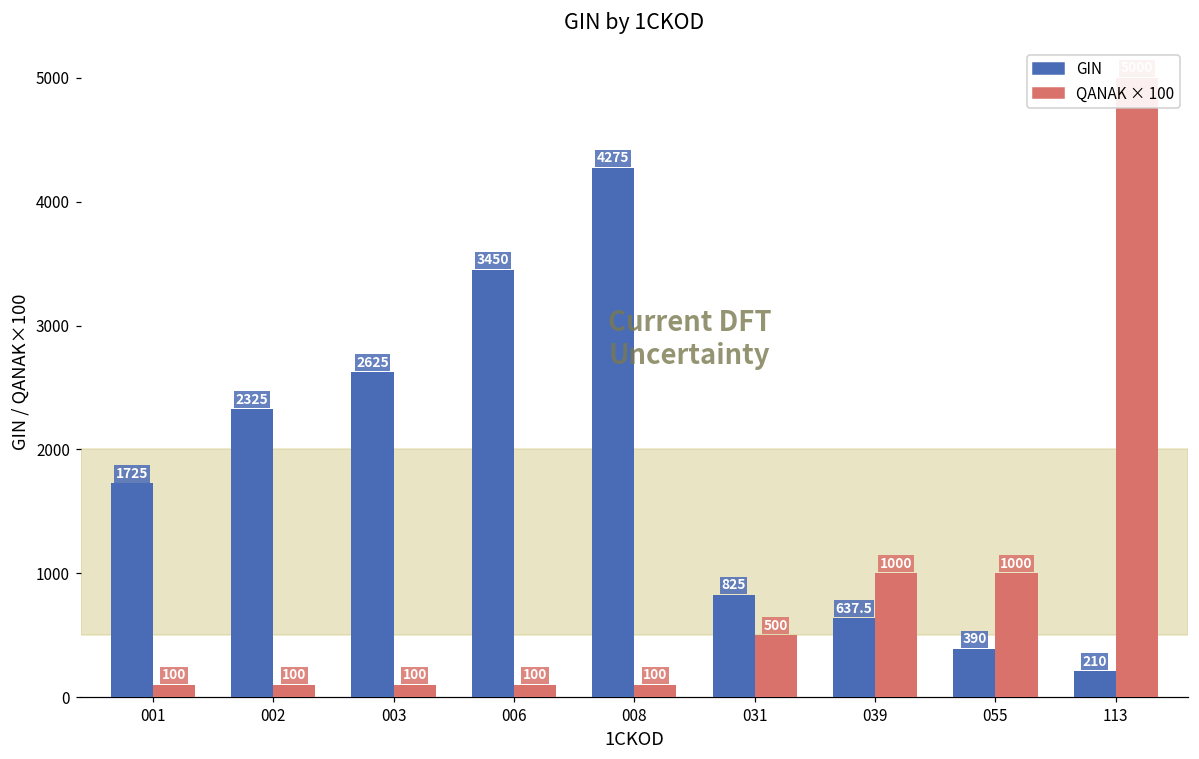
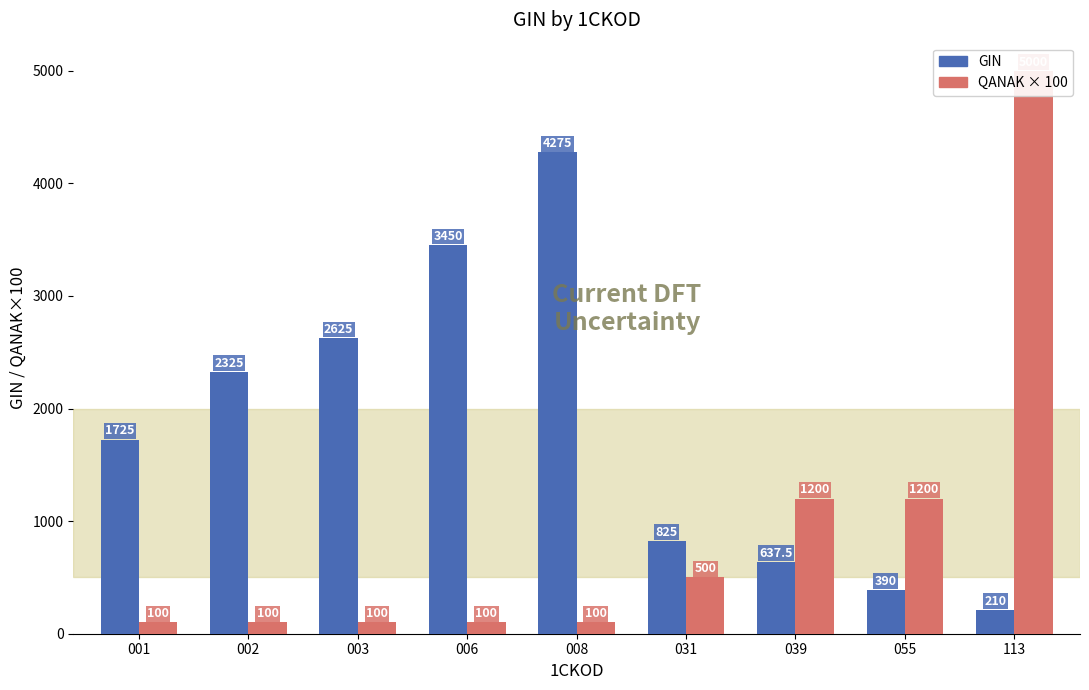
QANAK × 100, 039: 1000 -> 1200
QANAK × 100, 055: 1000 -> 1200
